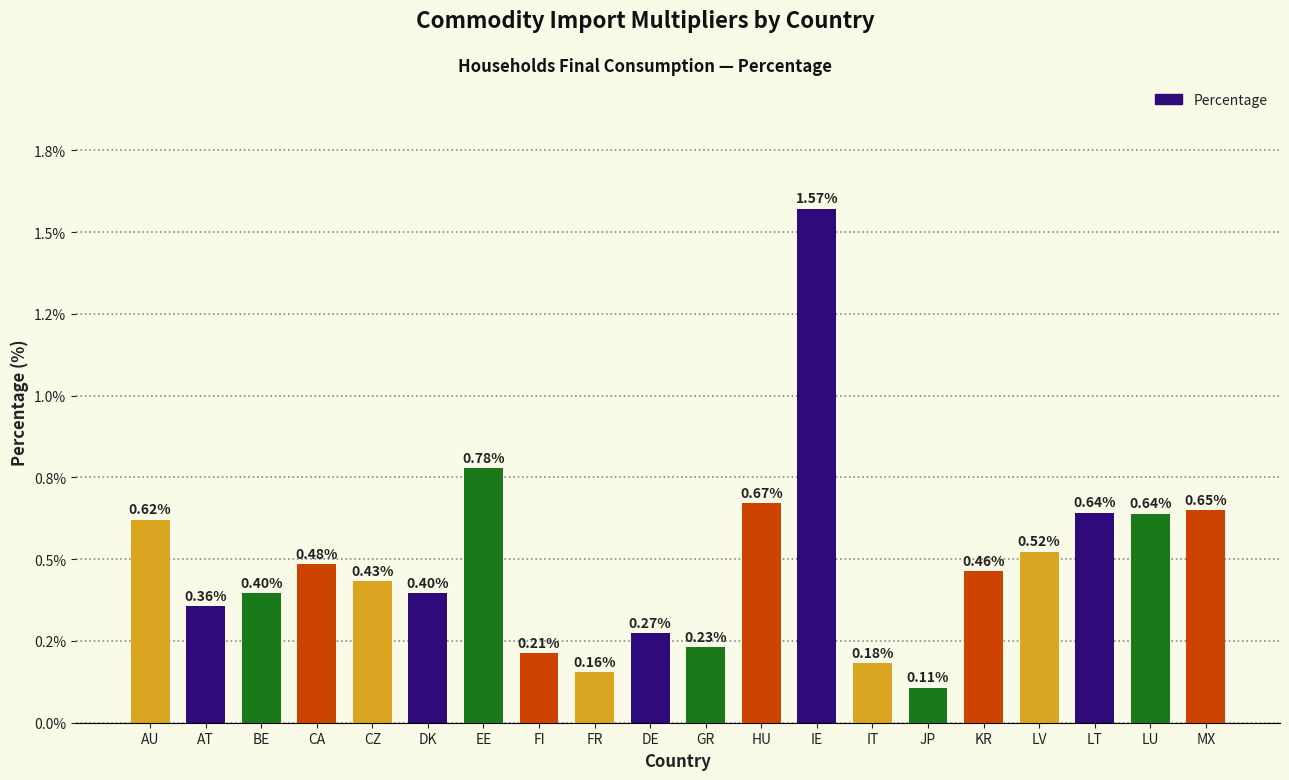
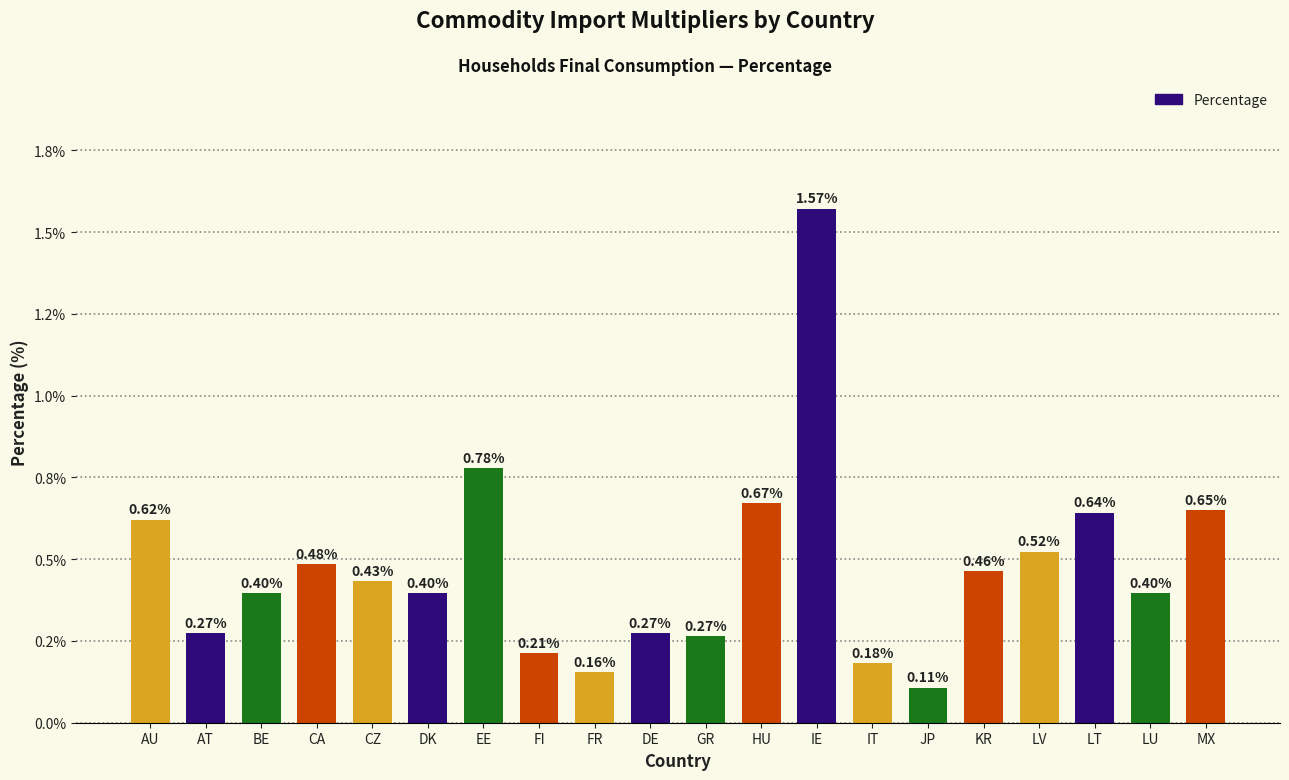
AT: 0.36% -> 0.27%
GR: 0.23% -> 0.27%
LU: 0.64% -> 0.40%
